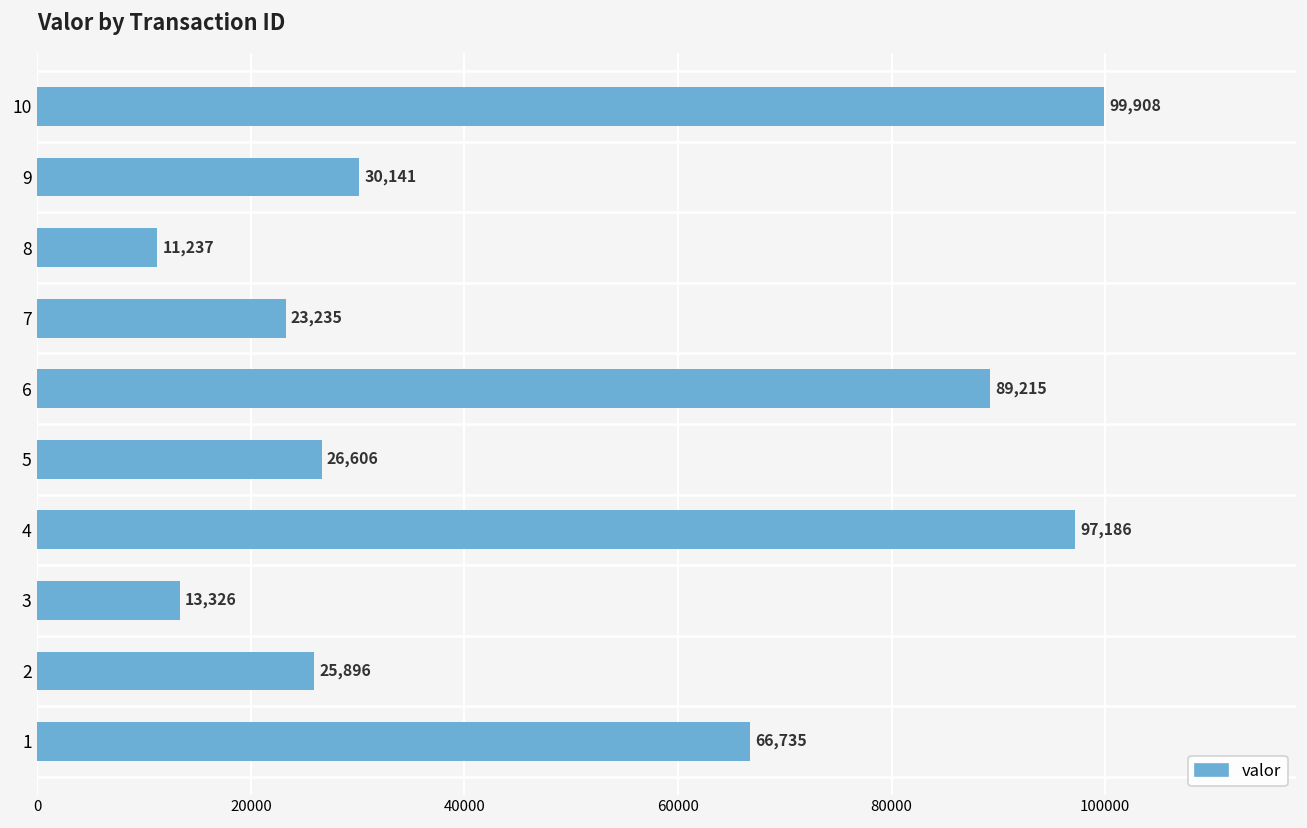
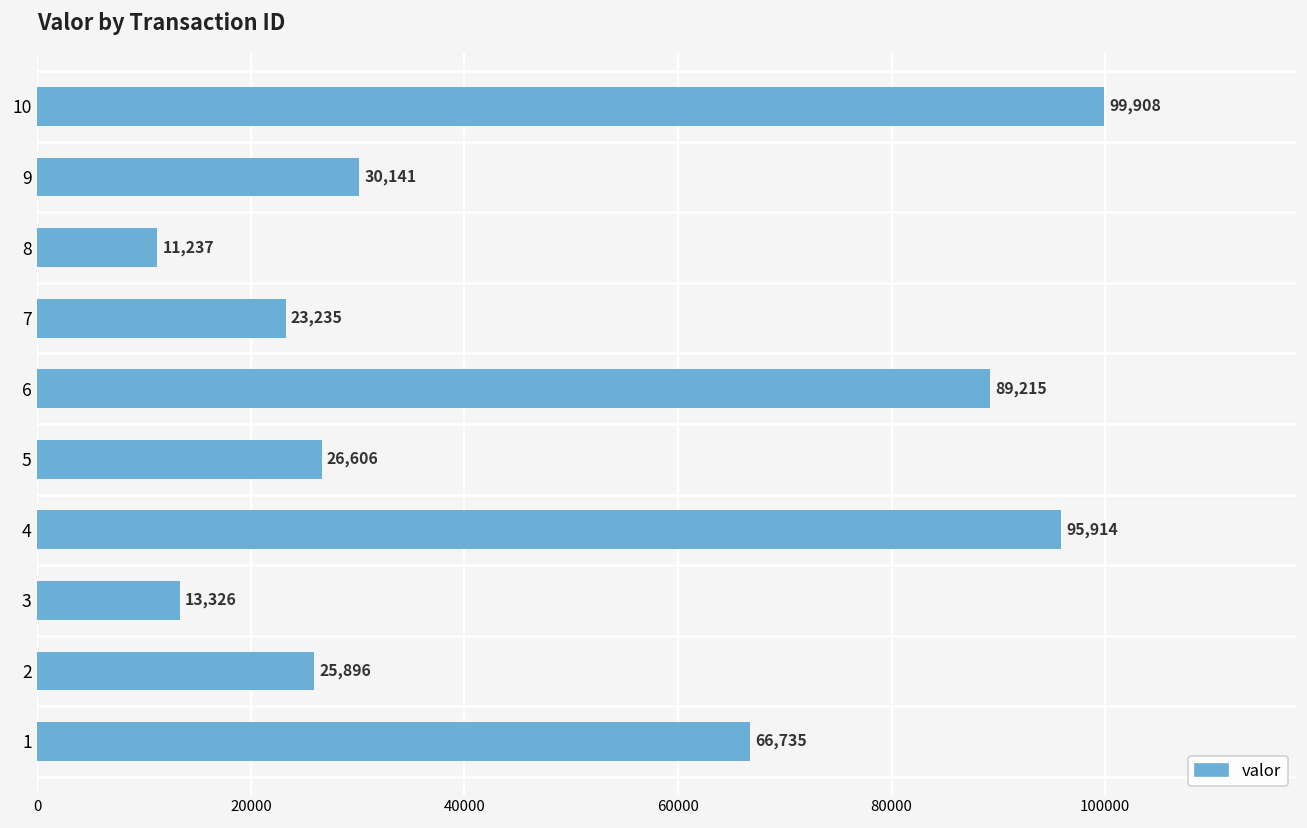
4: 97,186 -> 95,914
